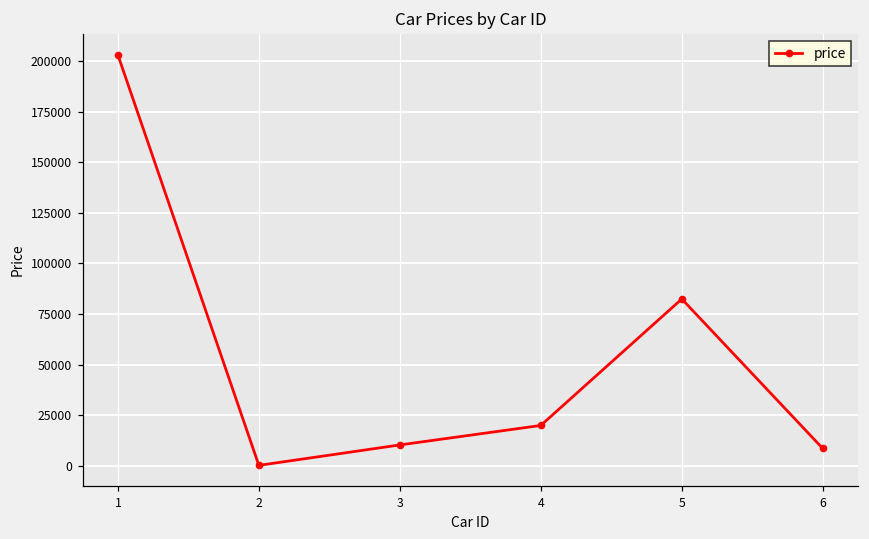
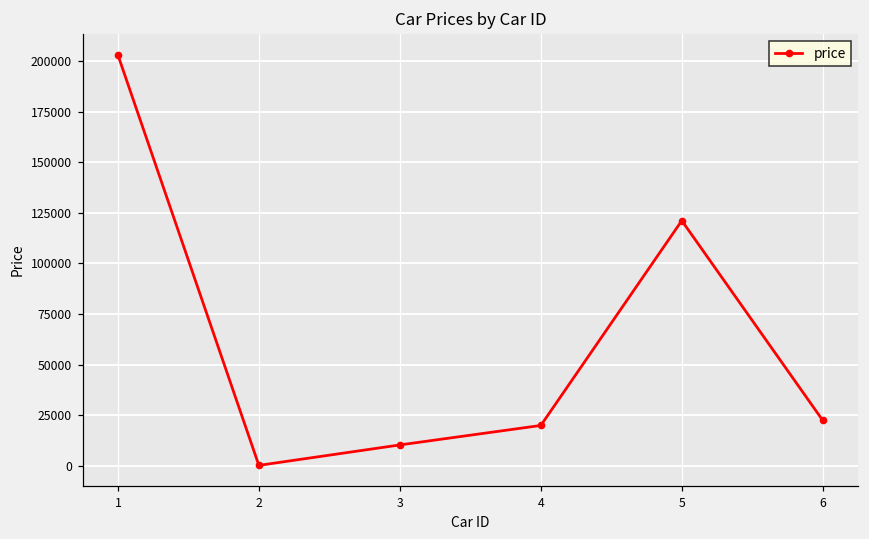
5: 82000 -> 121000
6: 9000 -> 22000
